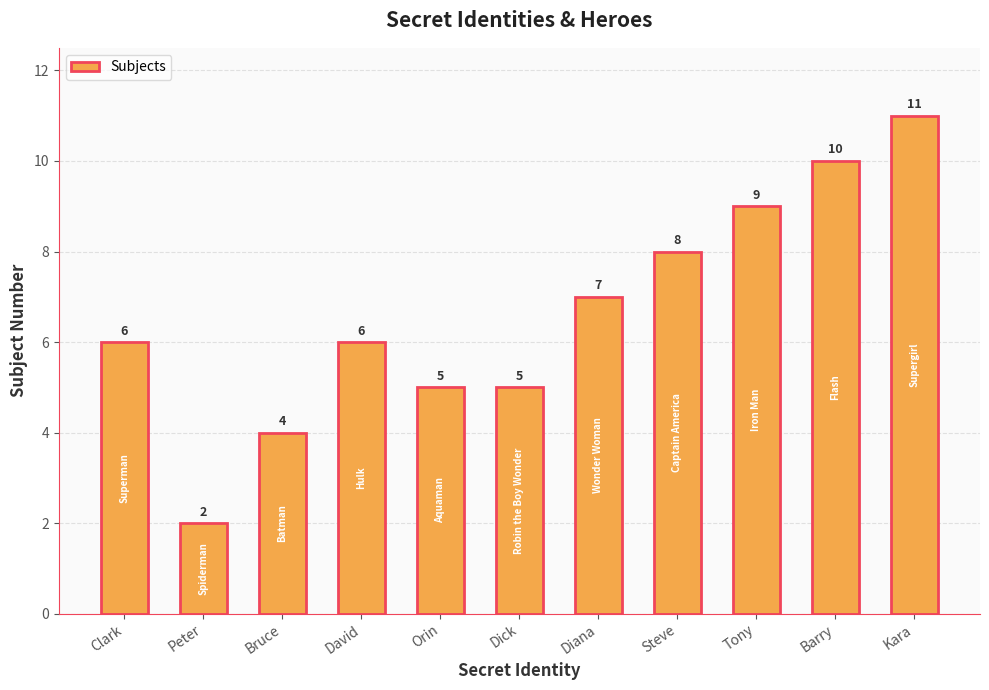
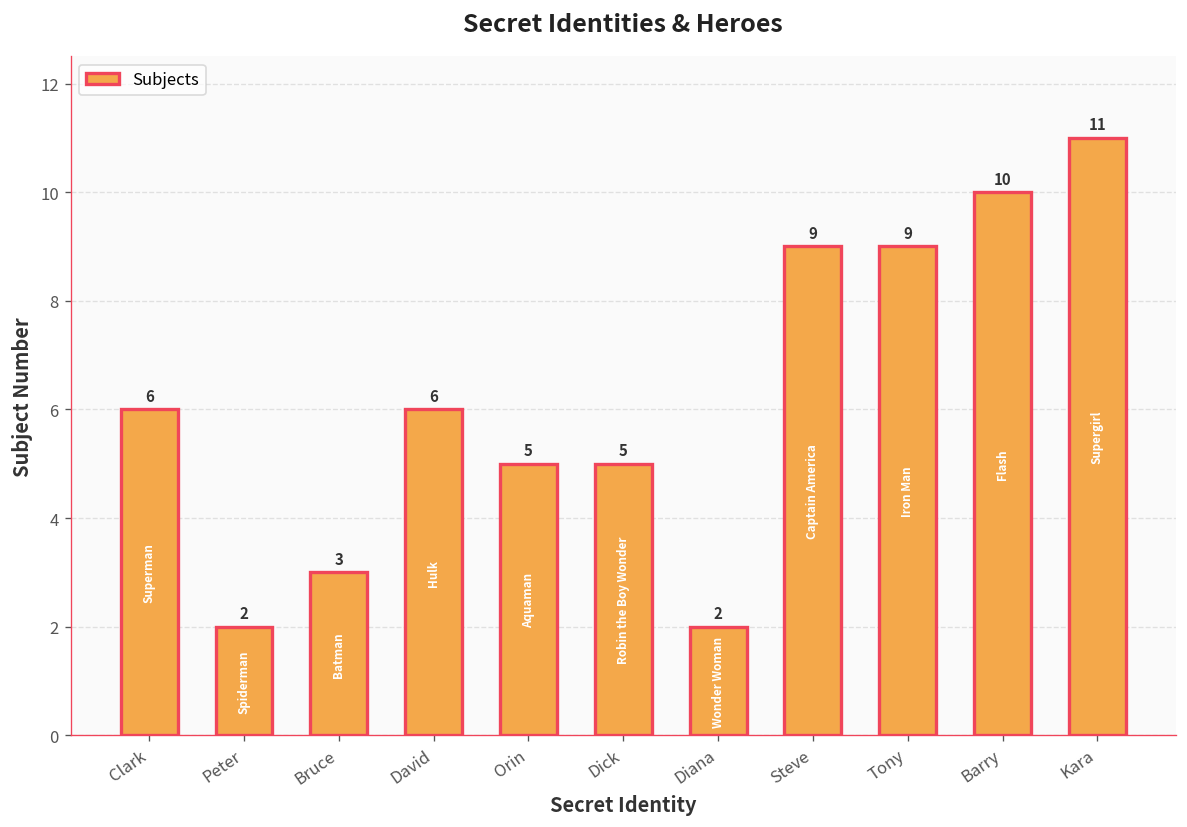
Bruce: 4 -> 3
Diana: 7 -> 2
Steve: 8 -> 9
